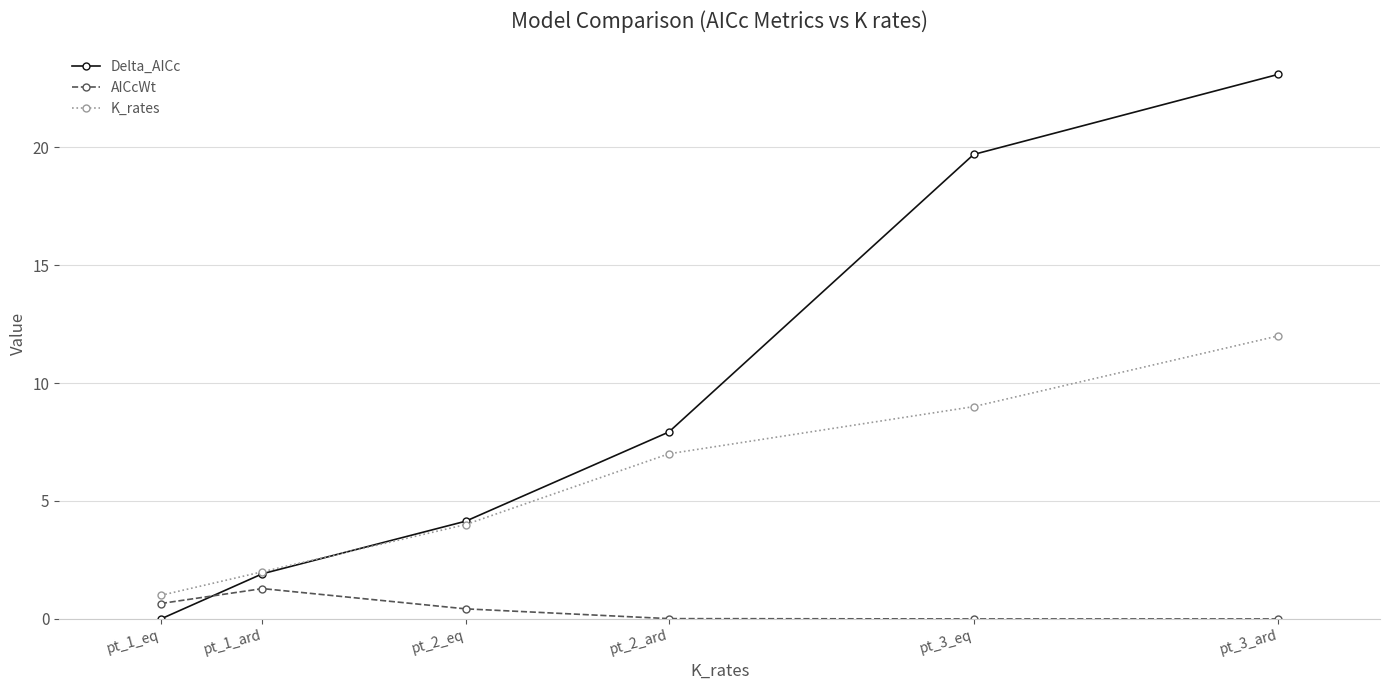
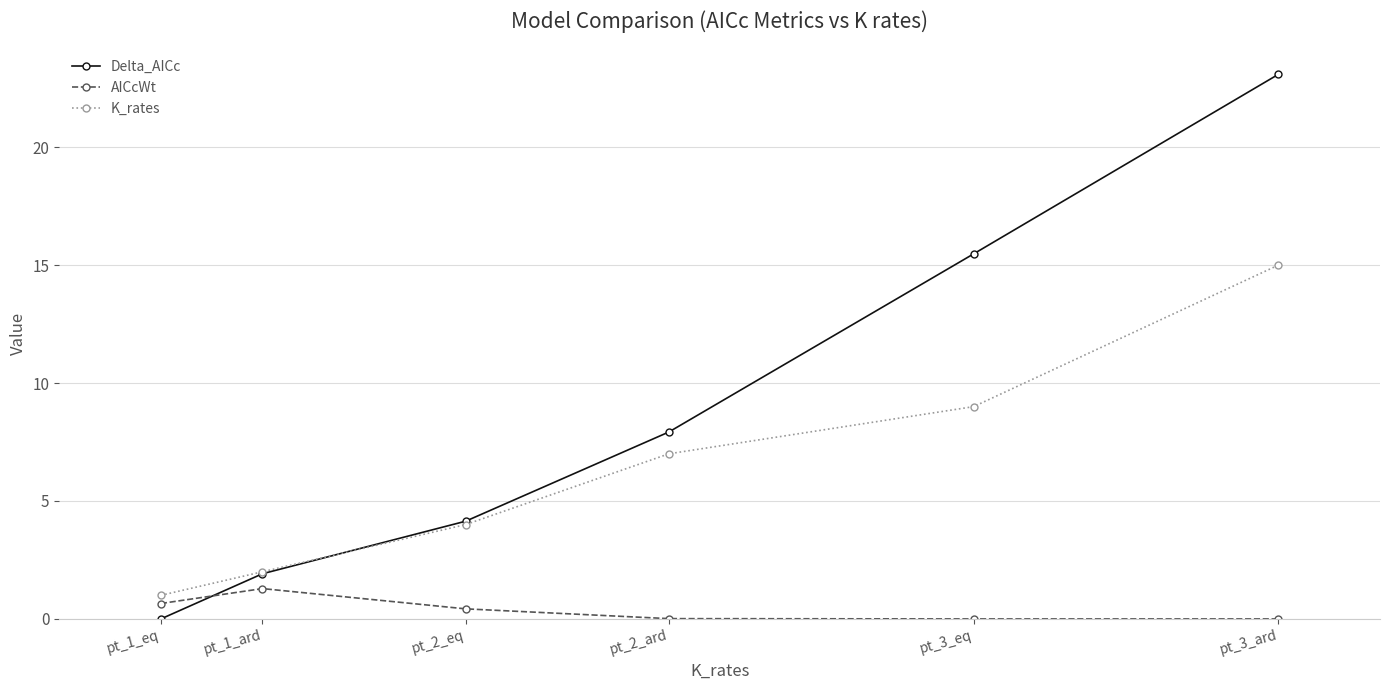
Delta_AICc, pt_3_eq: 19.7 -> 15.5
K_rates, pt_3_ard: 12 -> 15
